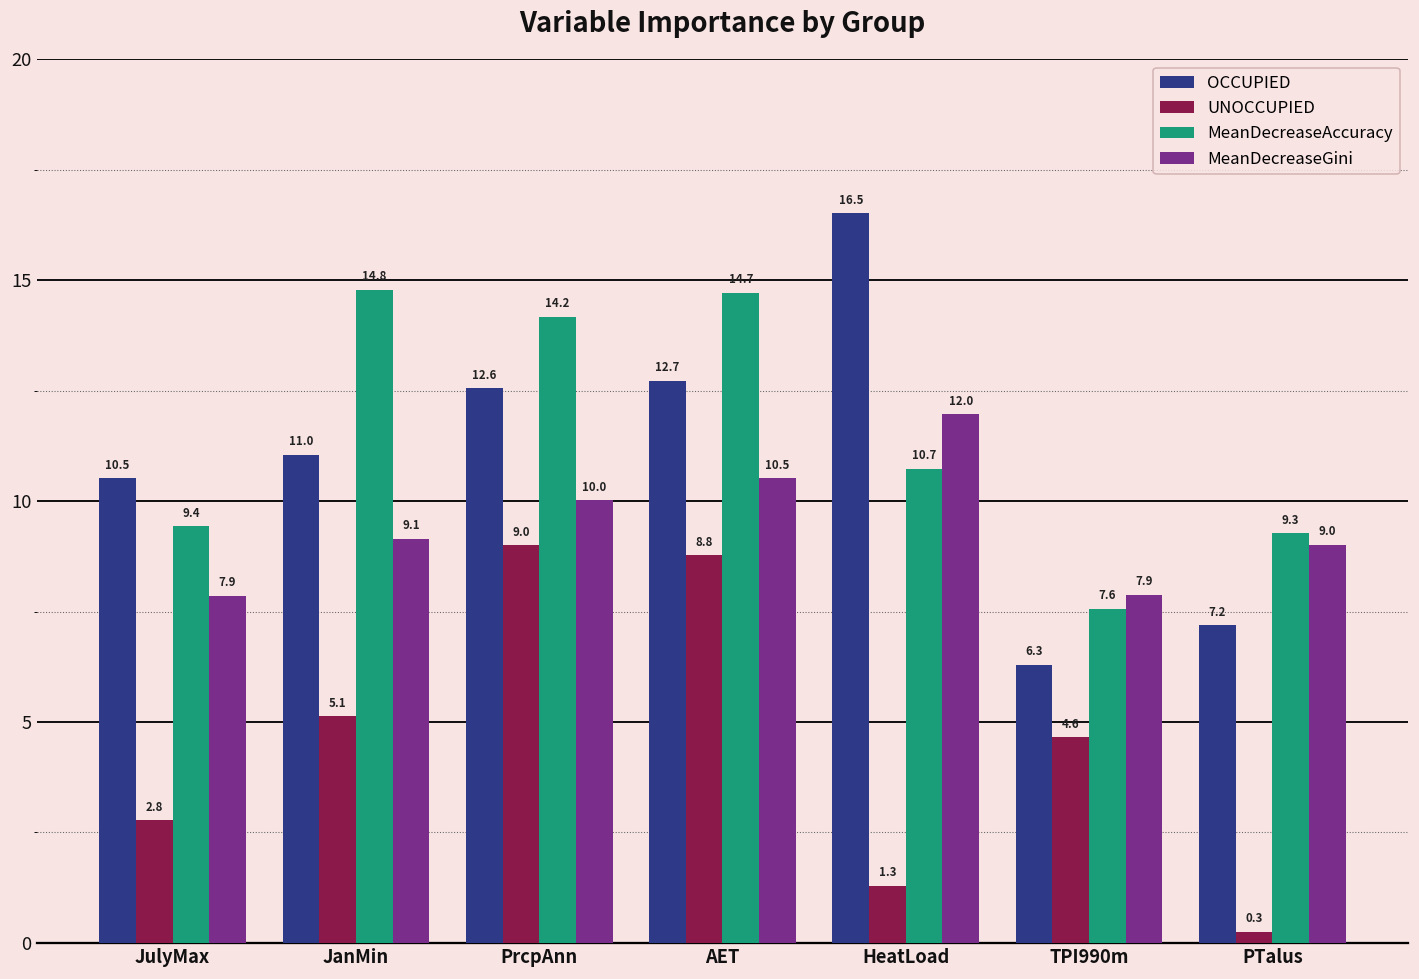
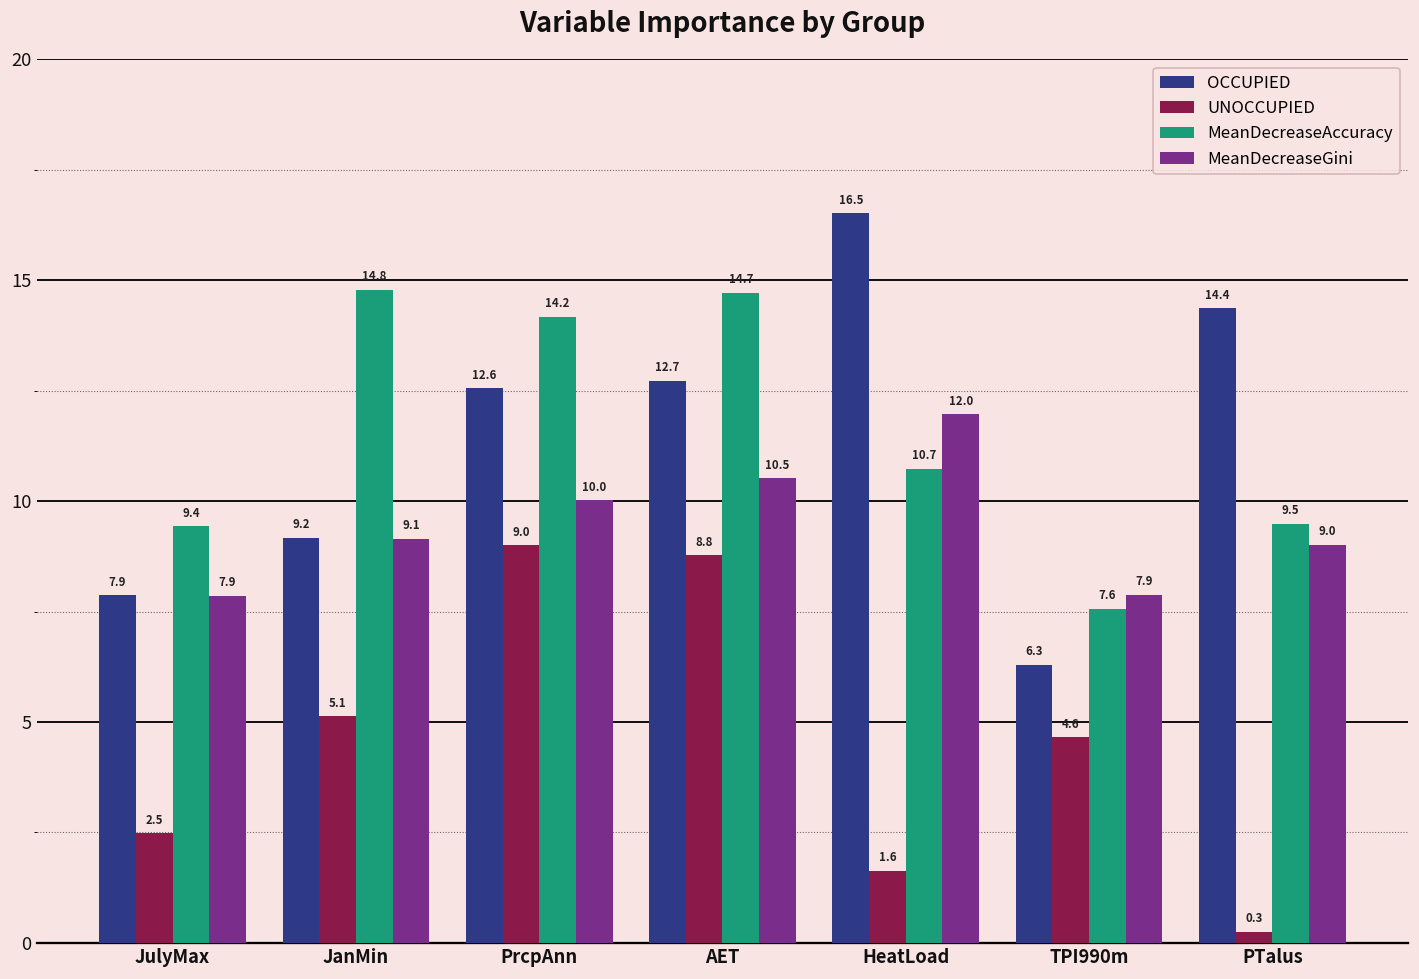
OCCUPIED, JulyMax: 10.5 -> 7.9
UNOCCUPIED, JulyMax: 2.8 -> 2.5
OCCUPIED, JanMin: 11.0 -> 9.2
UNOCCUPIED, HeatLoad: 1.3 -> 1.6
OCCUPIED, PTalus: 7.2 -> 14.4
MeanDecreaseAccuracy, PTalus: 9.3 -> 9.5
